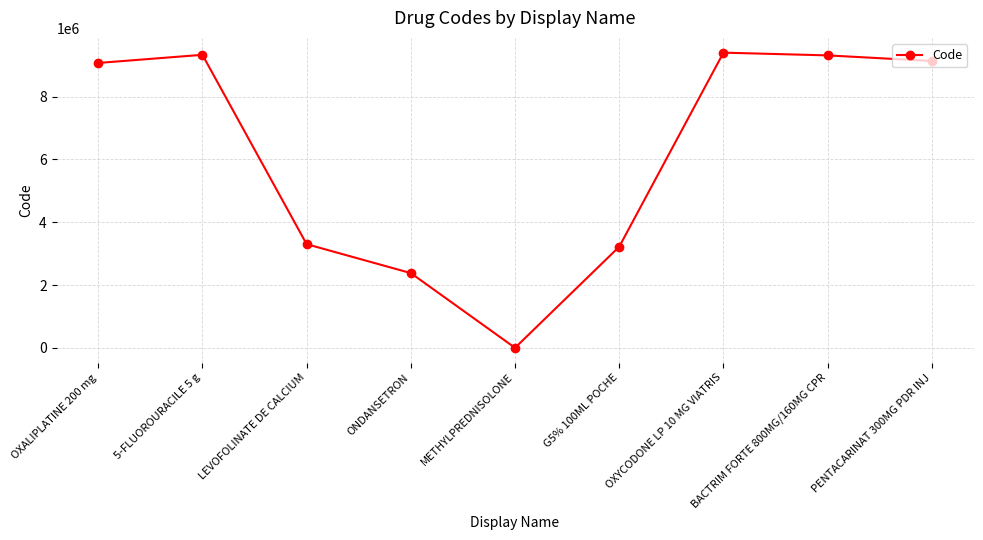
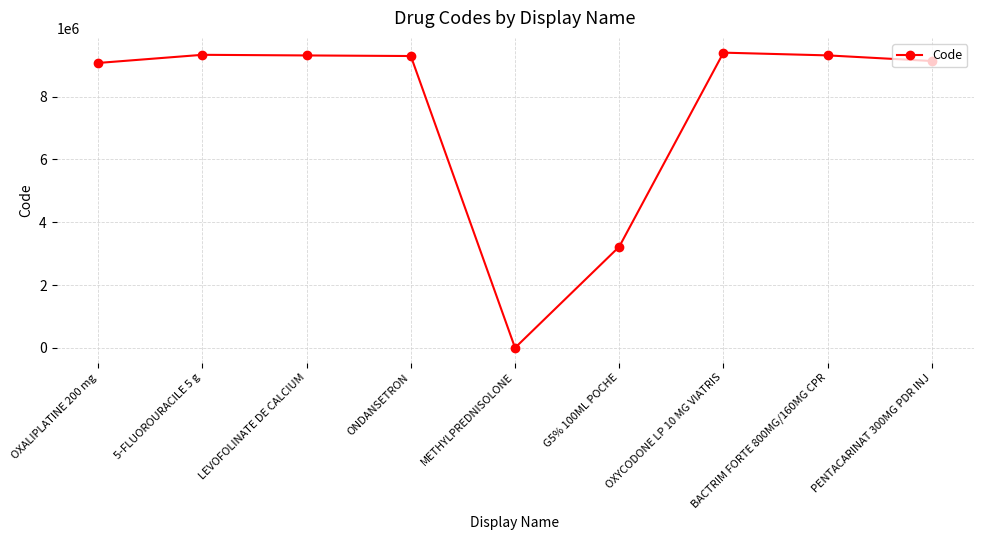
LEVOFOLINATE DE CALCIUM: 3300000 -> 9300000
ONDANSETRON: 2400000 -> 9300000
